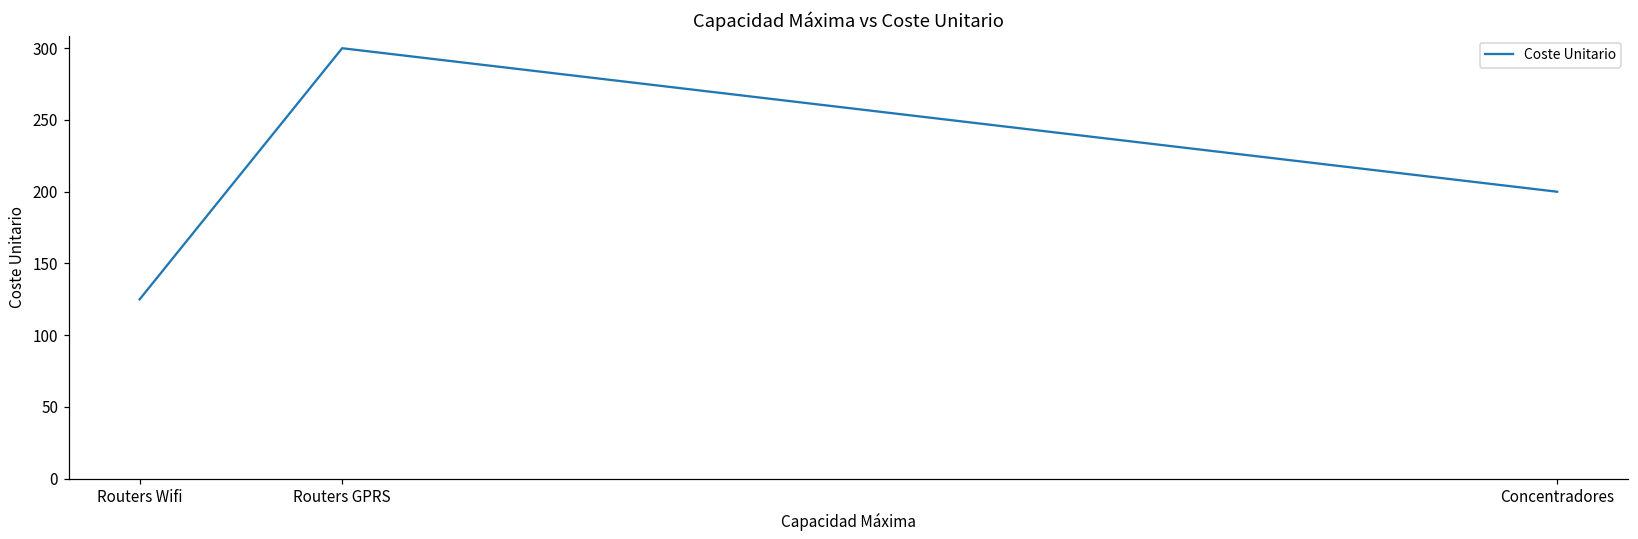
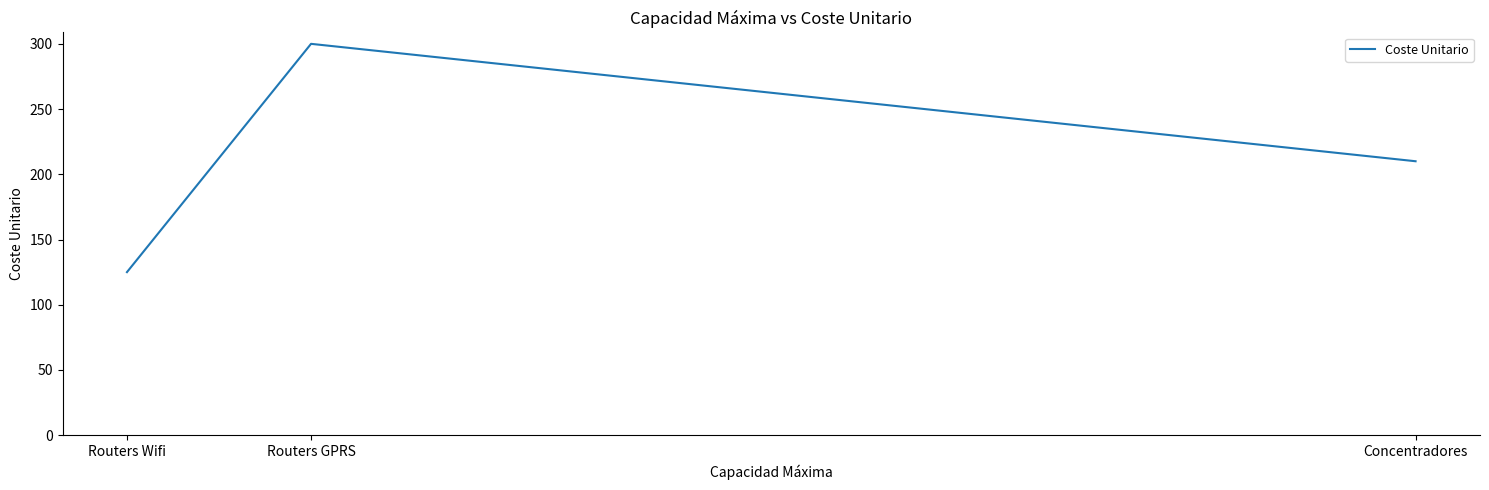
Concentradores: 200 -> 210
